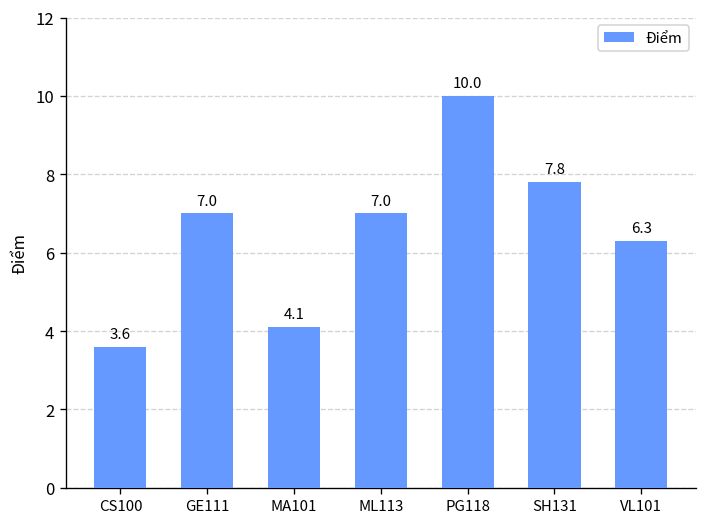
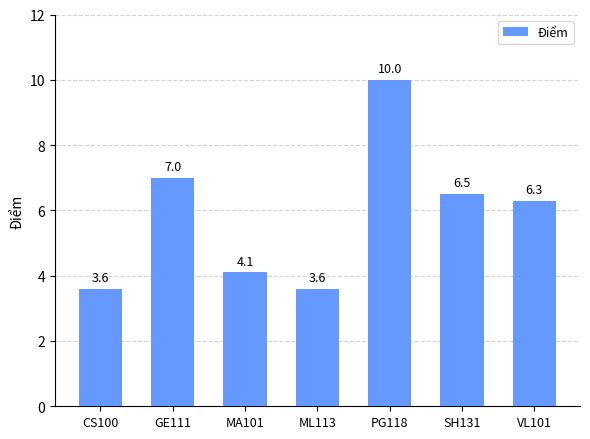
ML113: 7.0 -> 3.6
SH131: 7.8 -> 6.5
